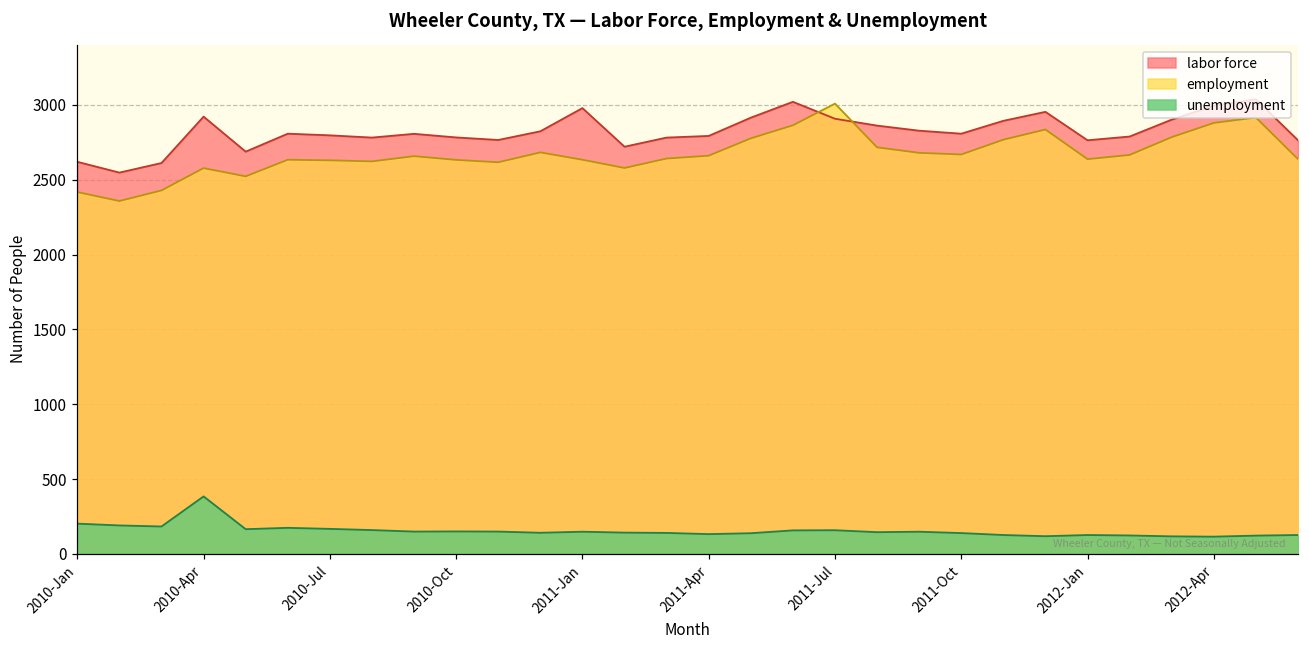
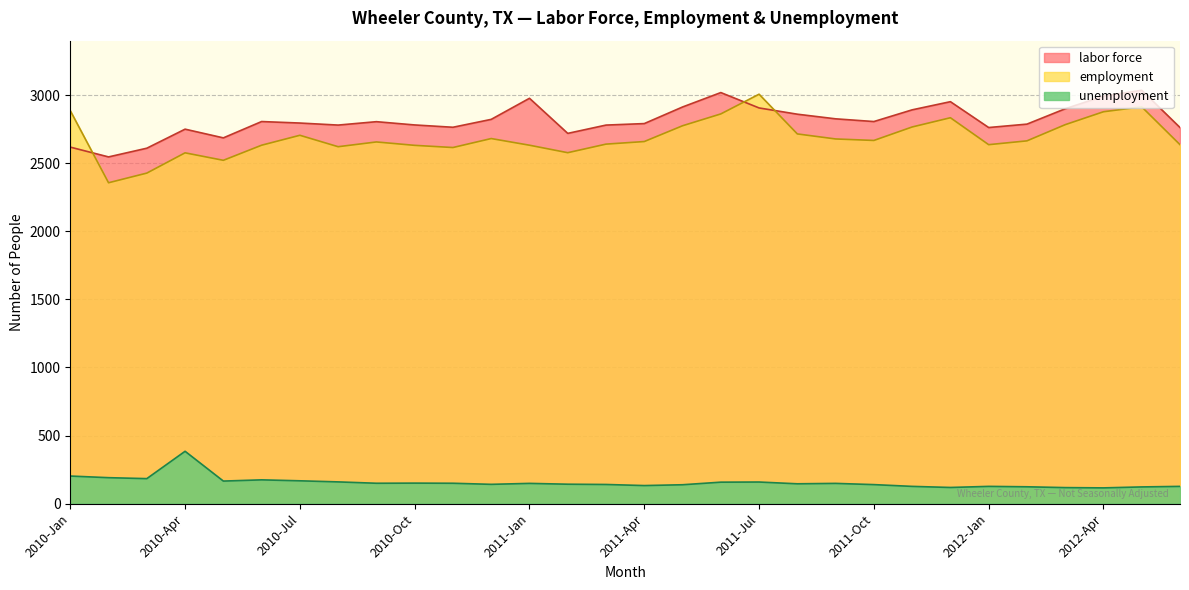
employment, 2010-Jan: 2420 -> 2890
labor force, 2010-Apr: 2920 -> 2750
employment, 2010-Jul: 2630 -> 2710
